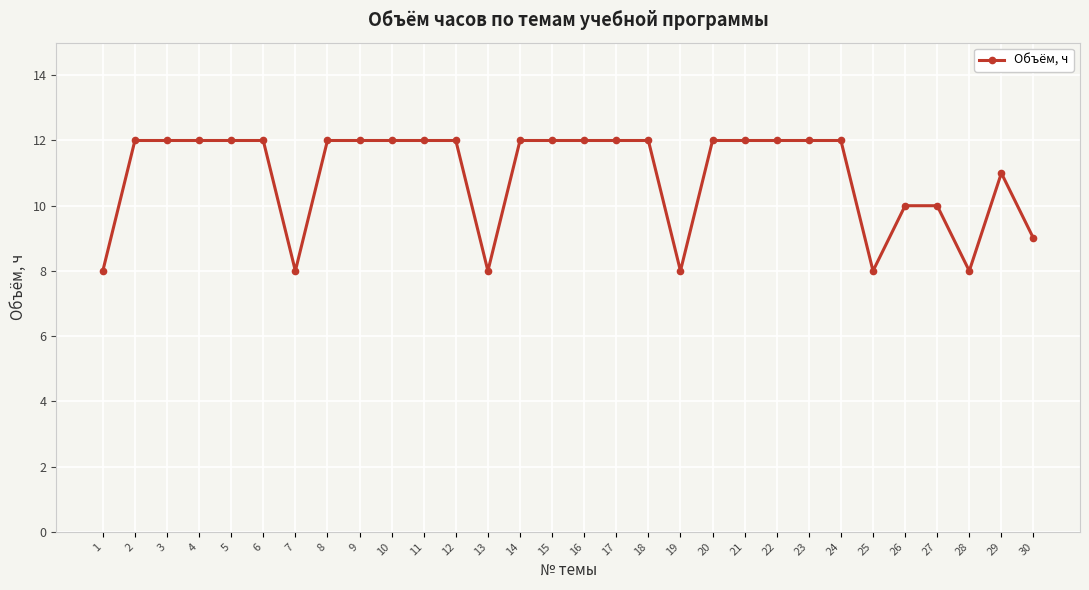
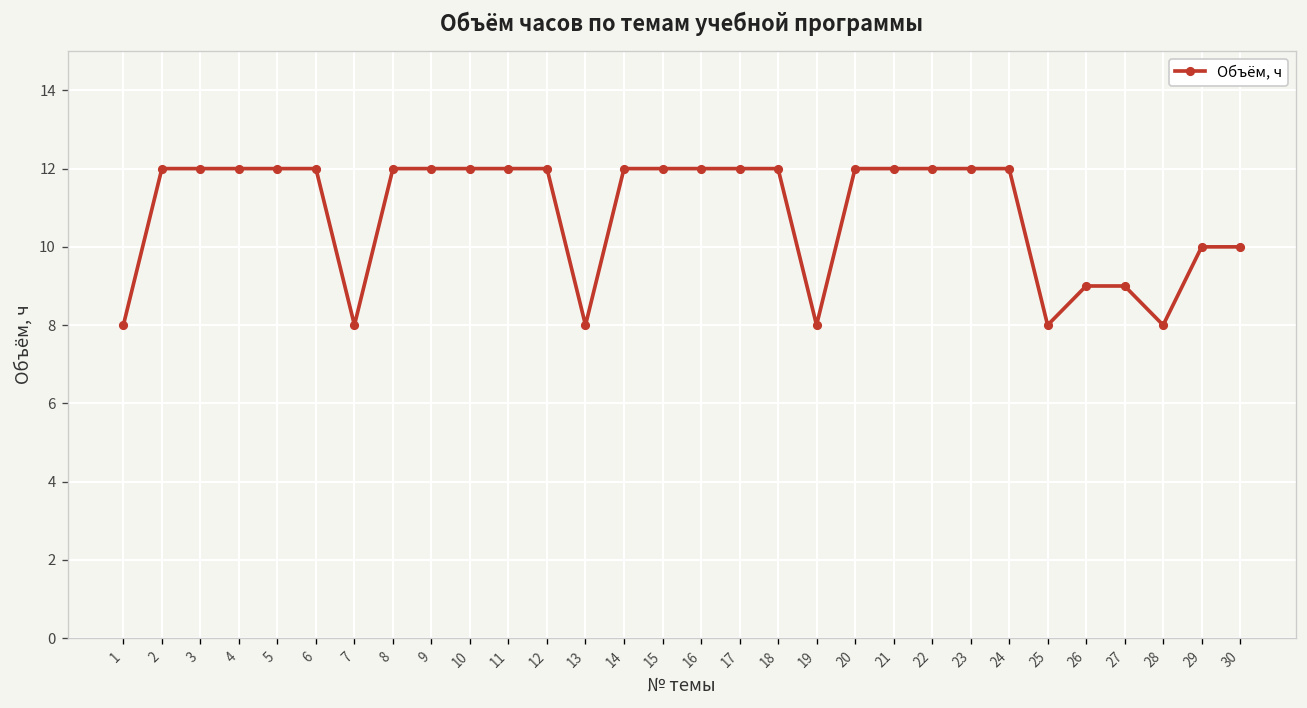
26: 10 -> 9
27: 10 -> 9
29: 11 -> 10
30: 9 -> 10
